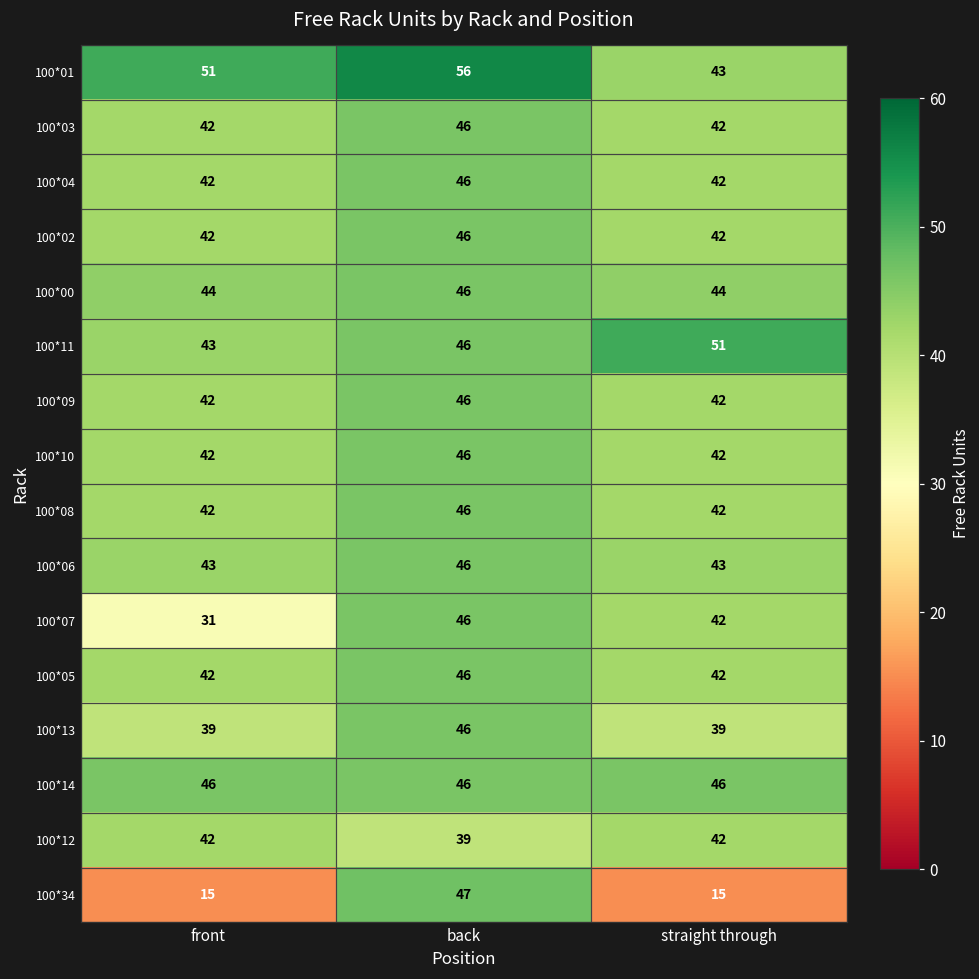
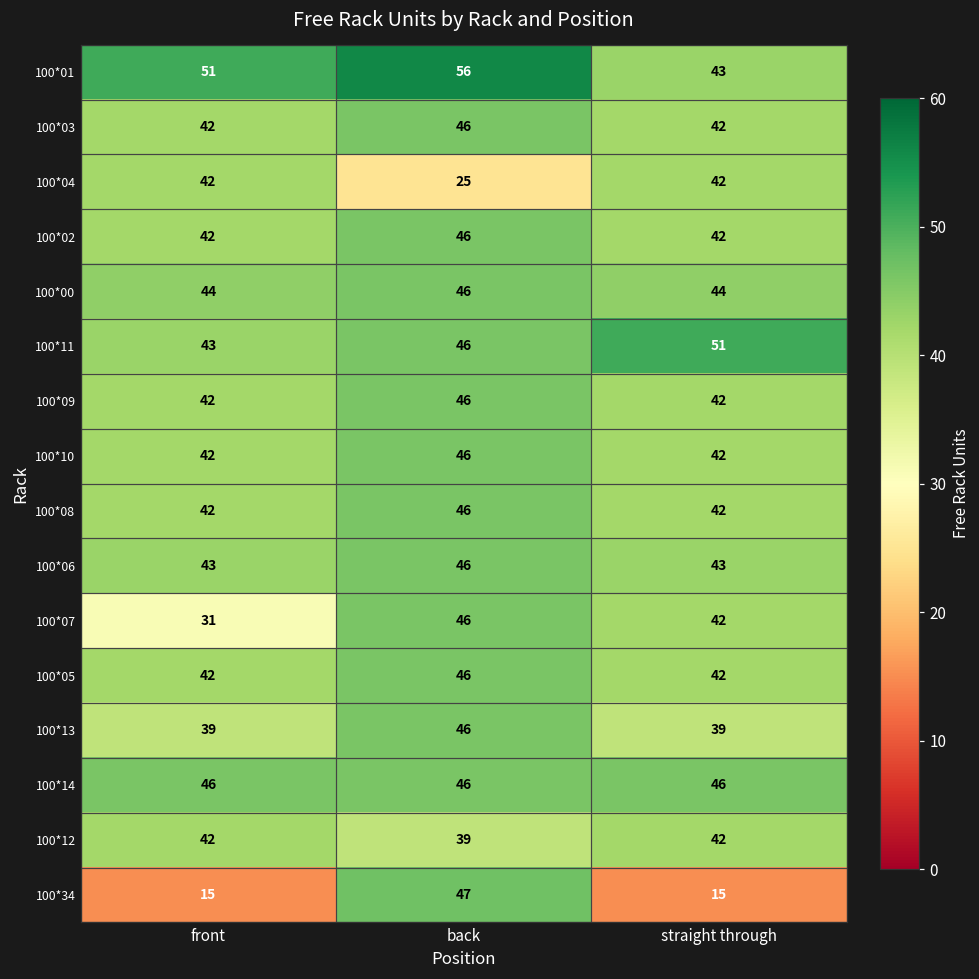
100*04, back: 46 -> 25
